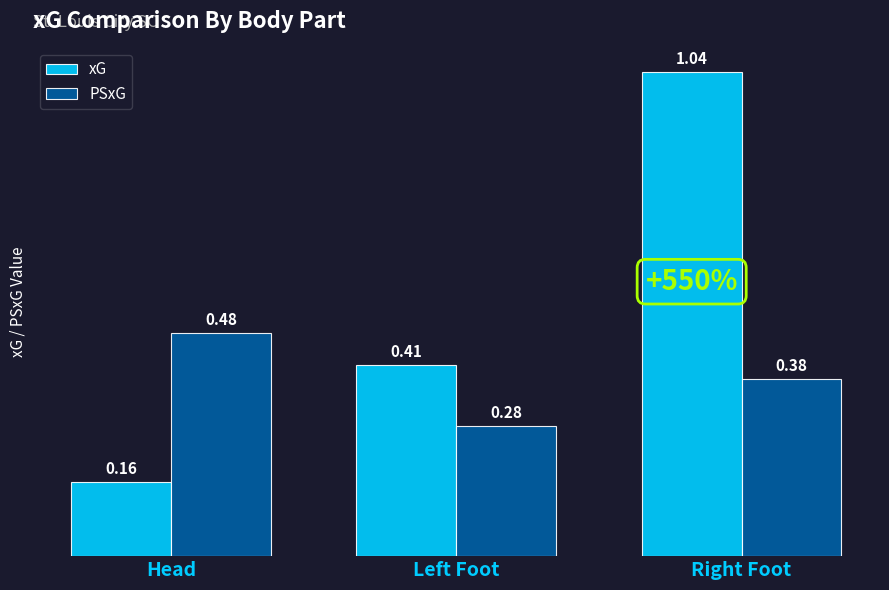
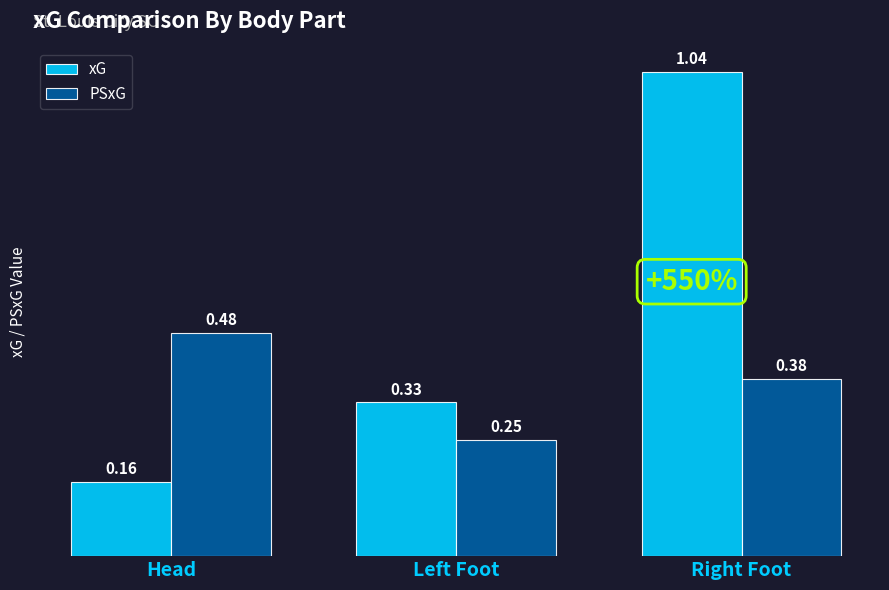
xG, Left Foot: 0.41 -> 0.33
PSxG, Left Foot: 0.28 -> 0.25
